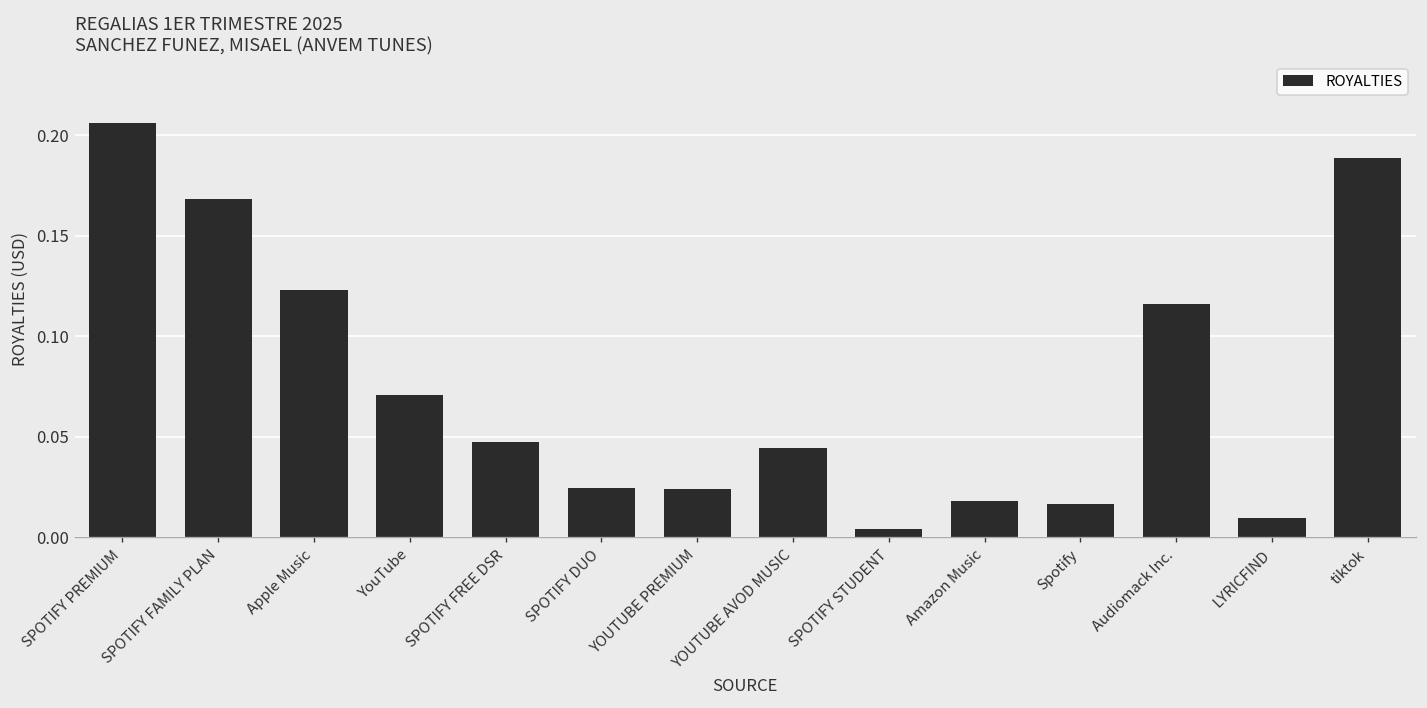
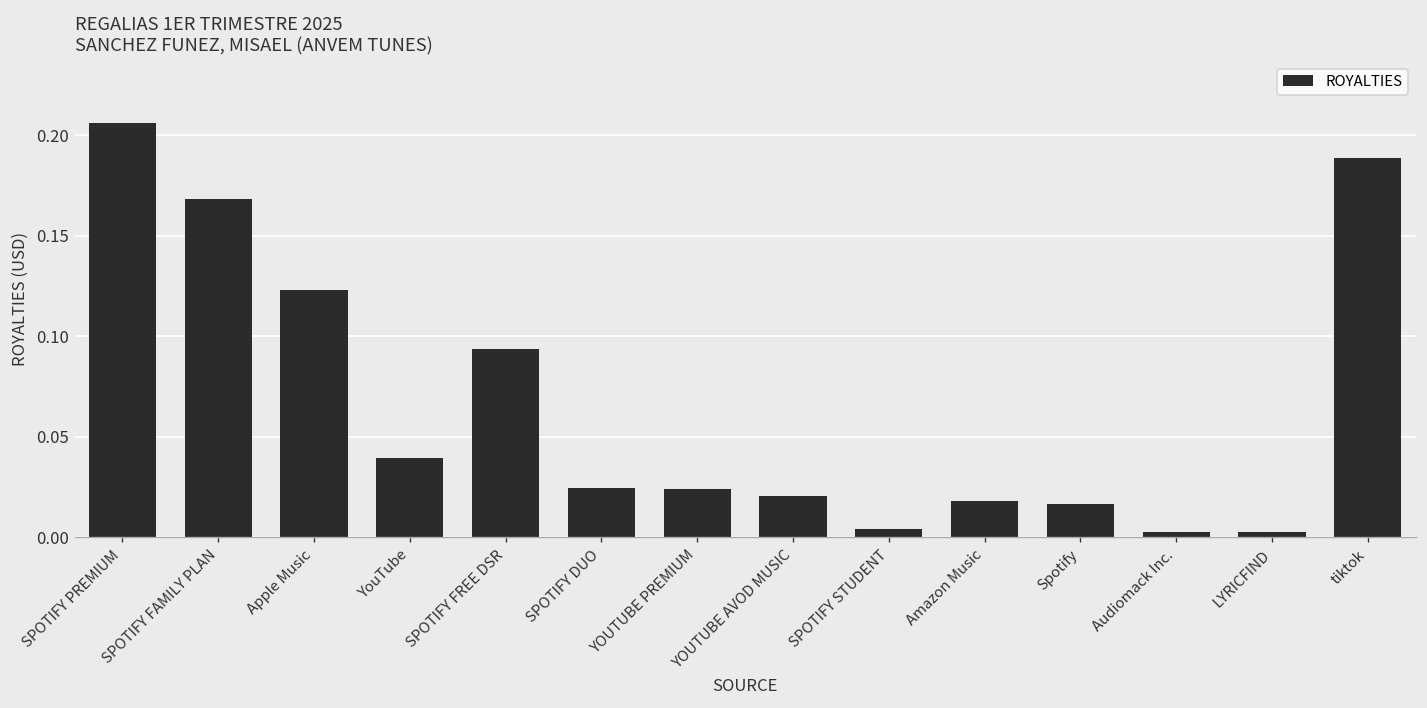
YouTube: 0.071 -> 0.039
SPOTIFY FREE DSR: 0.047 -> 0.093
YOUTUBE AVOD MUSIC: 0.045 -> 0.020
Audiomack Inc.: 0.116 -> 0.003
LYRICFIND: 0.009 -> 0.002
